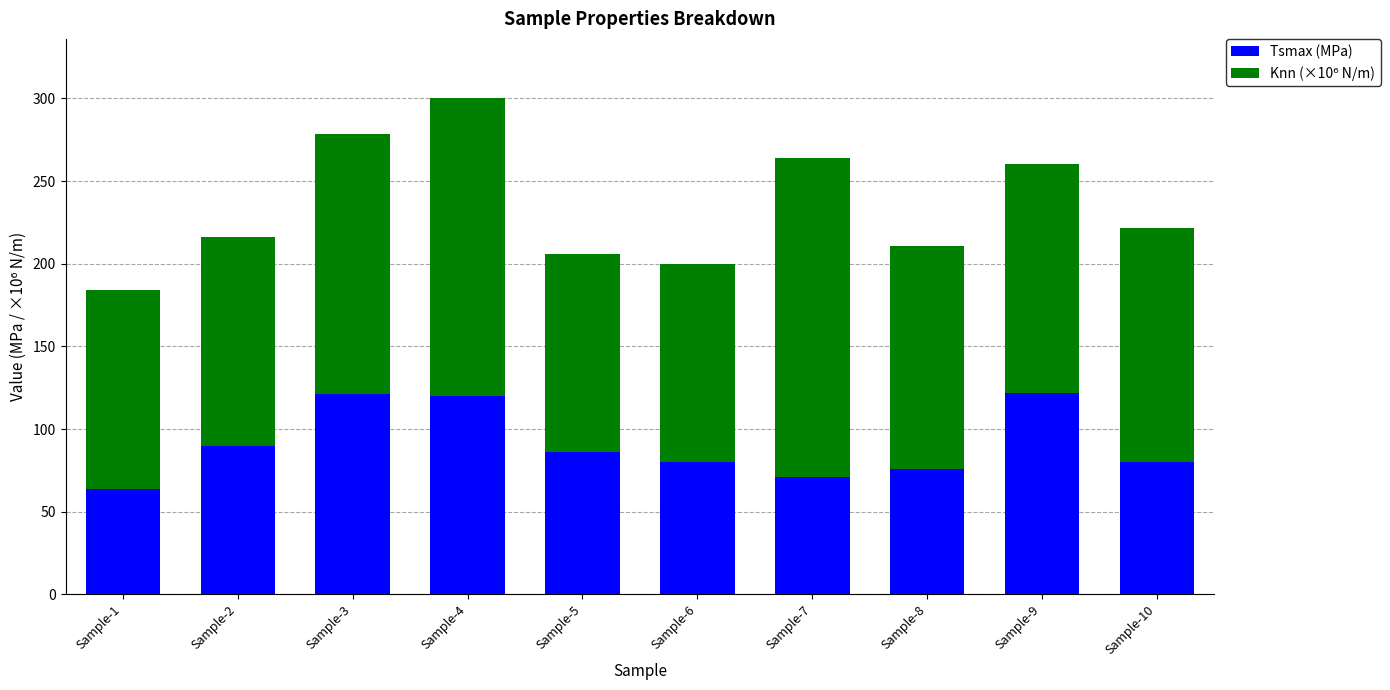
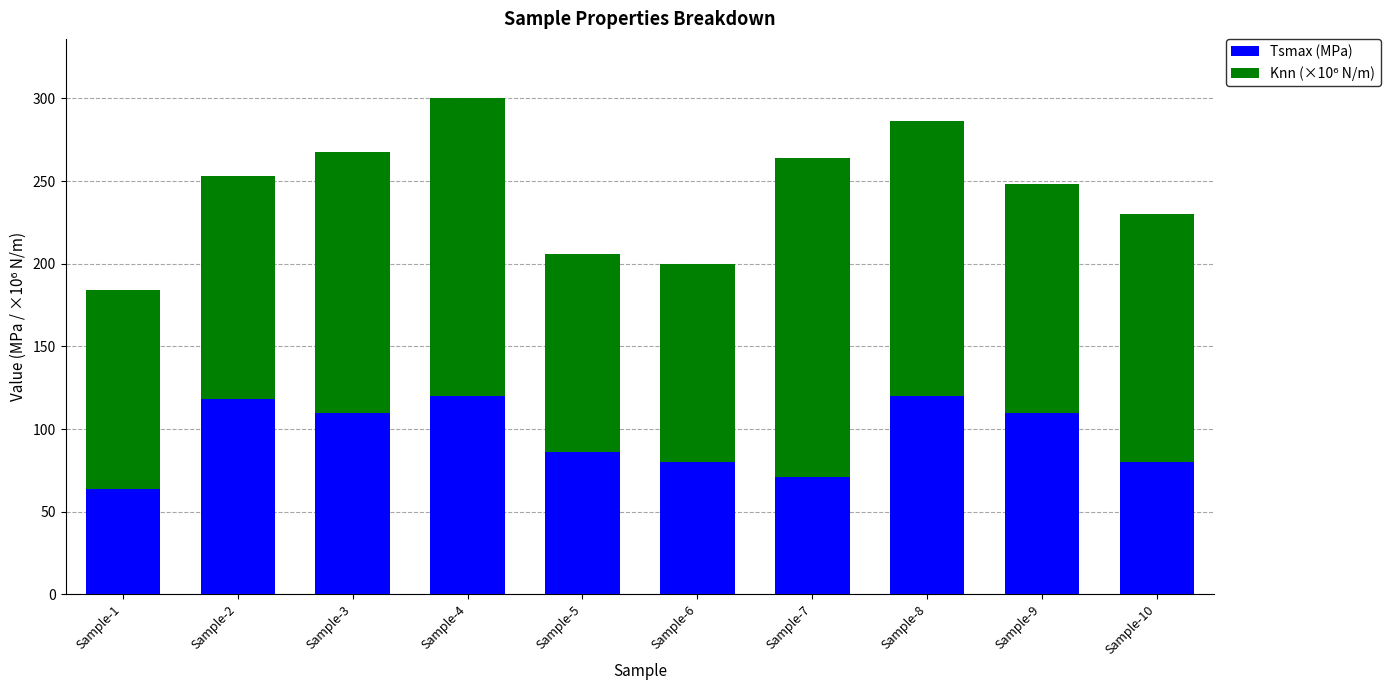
Tsmax (MPa), Sample-2: 90 -> 118
Knn (×10⁶ N/m), Sample-2: 126 -> 135
Tsmax (MPa), Sample-3: 121 -> 110
Tsmax (MPa), Sample-8: 76 -> 120
Knn (×10⁶ N/m), Sample-8: 135 -> 166
Tsmax (MPa), Sample-9: 122 -> 110
Knn (×10⁶ N/m), Sample-10: 142 -> 150
